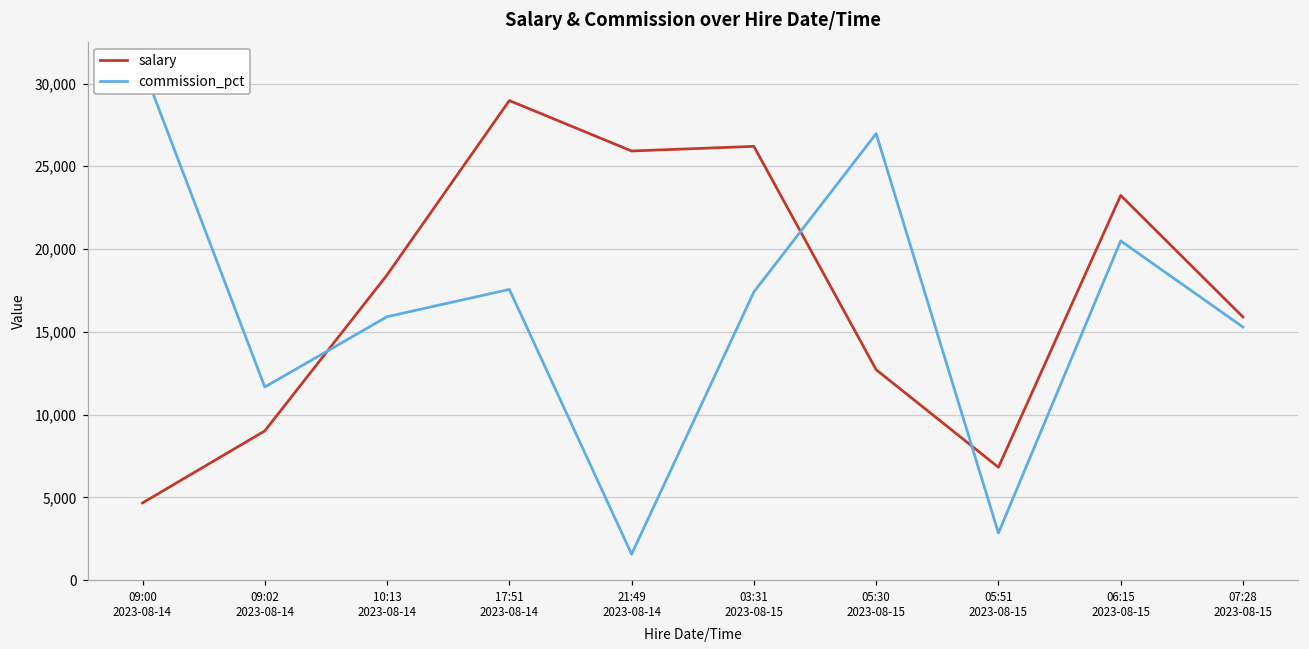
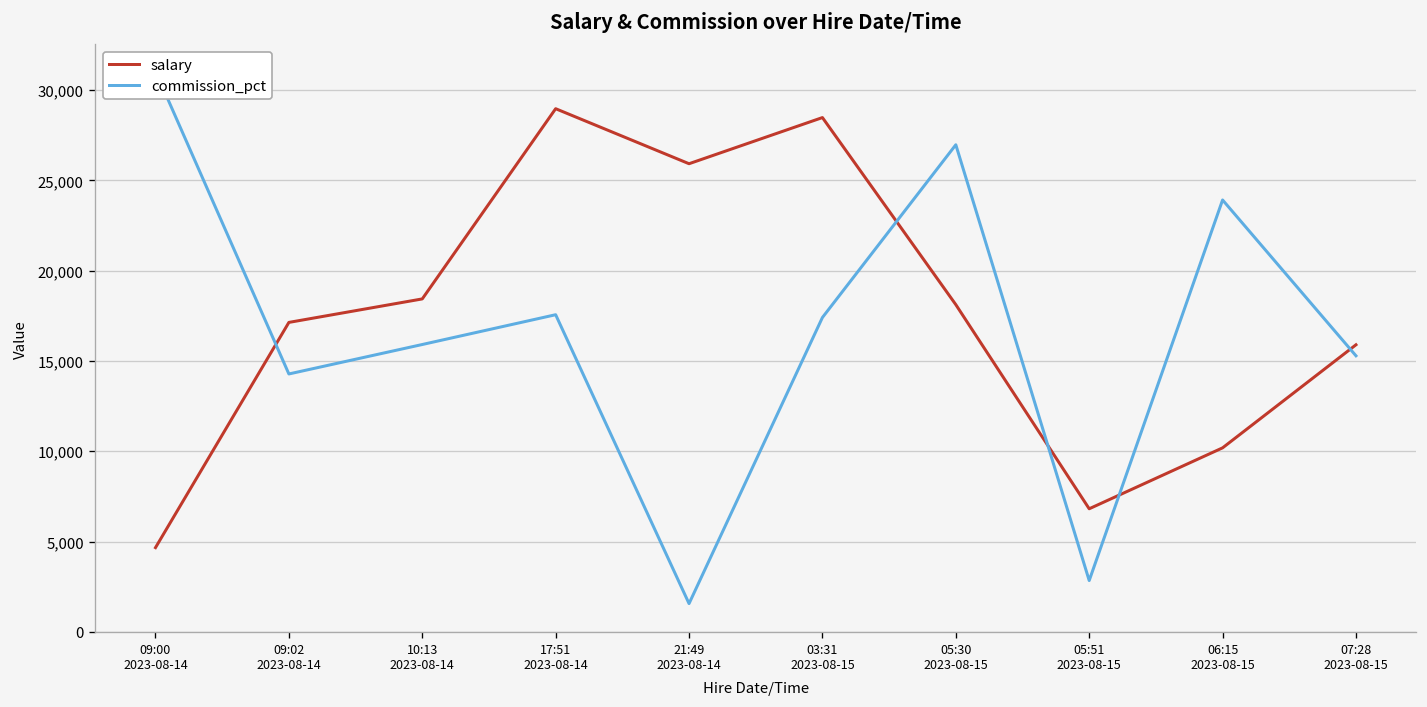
salary, 09:02 2023-08-14: 9,000 -> 17,100
commission_pct, 09:02 2023-08-14: 11,700 -> 14,300
salary, 03:31 2023-08-15: 26,200 -> 28,500
salary, 05:30 2023-08-15: 12,700 -> 18,100
salary, 06:15 2023-08-15: 23,200 -> 10,200
commission_pct, 06:15 2023-08-15: 20,500 -> 23,900
